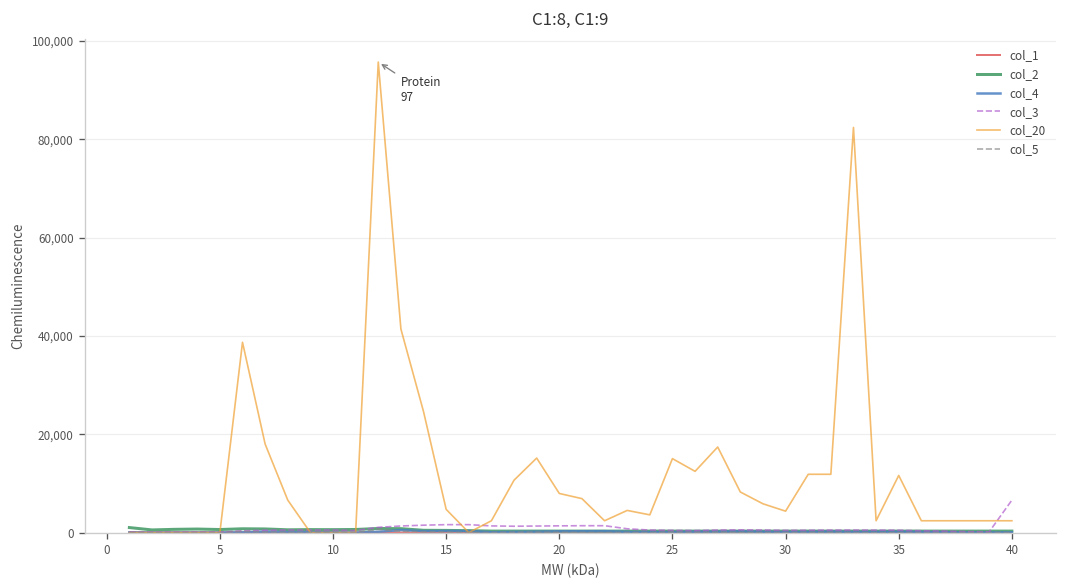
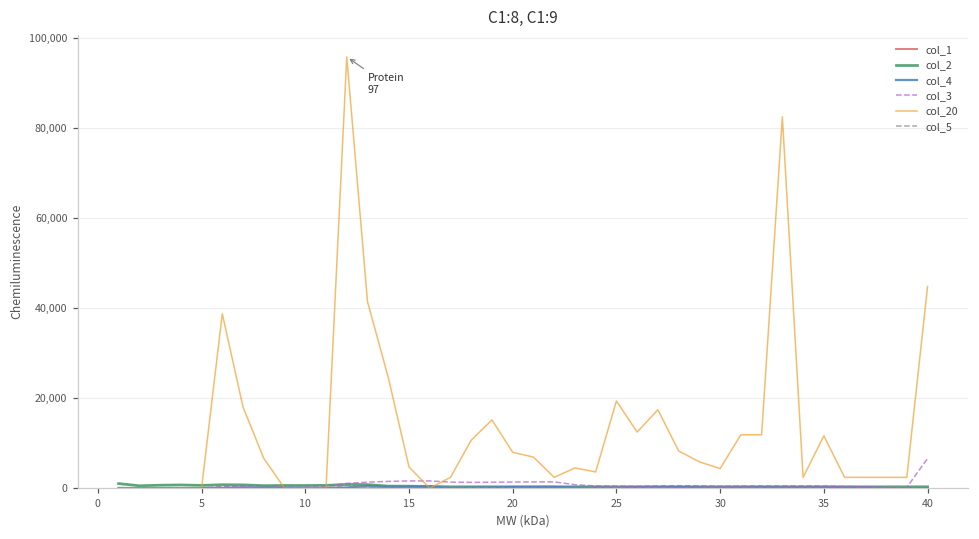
col_20, 25: 15,000 -> 19,000
col_20, 40: 2,000 -> 45,000
